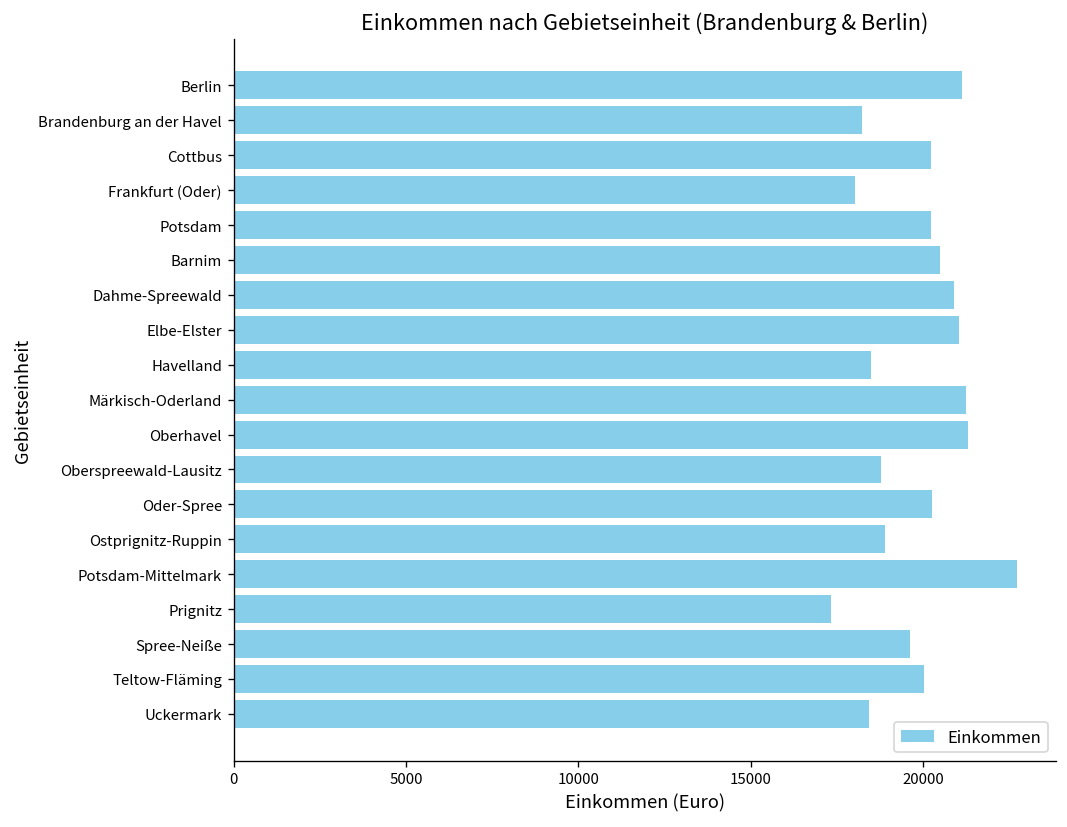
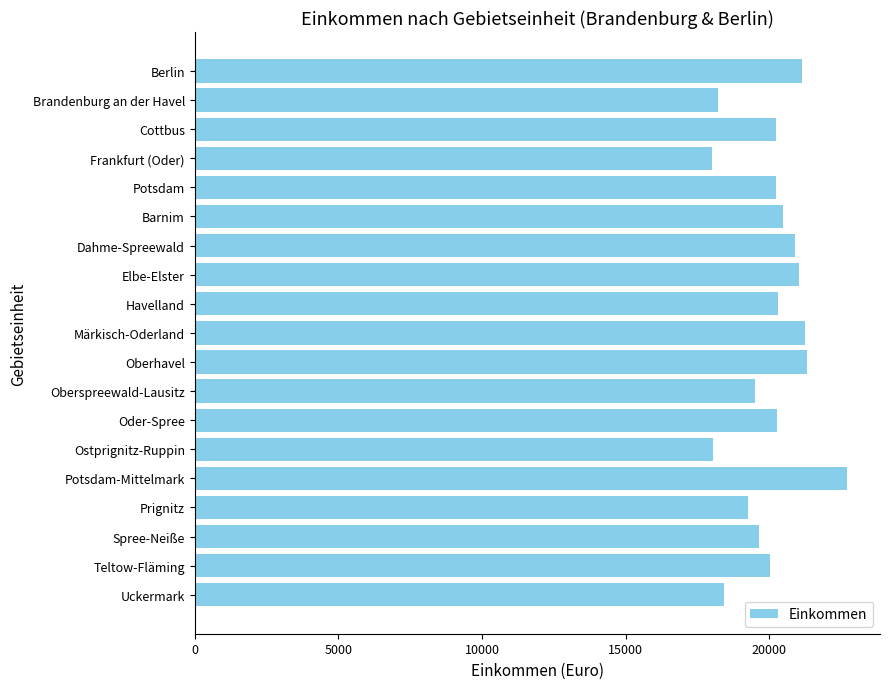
Havelland: 18500 -> 20300
Oberspreewald-Lausitz: 18800 -> 19500
Ostprignitz-Ruppin: 18900 -> 18000
Prignitz: 17300 -> 19300
